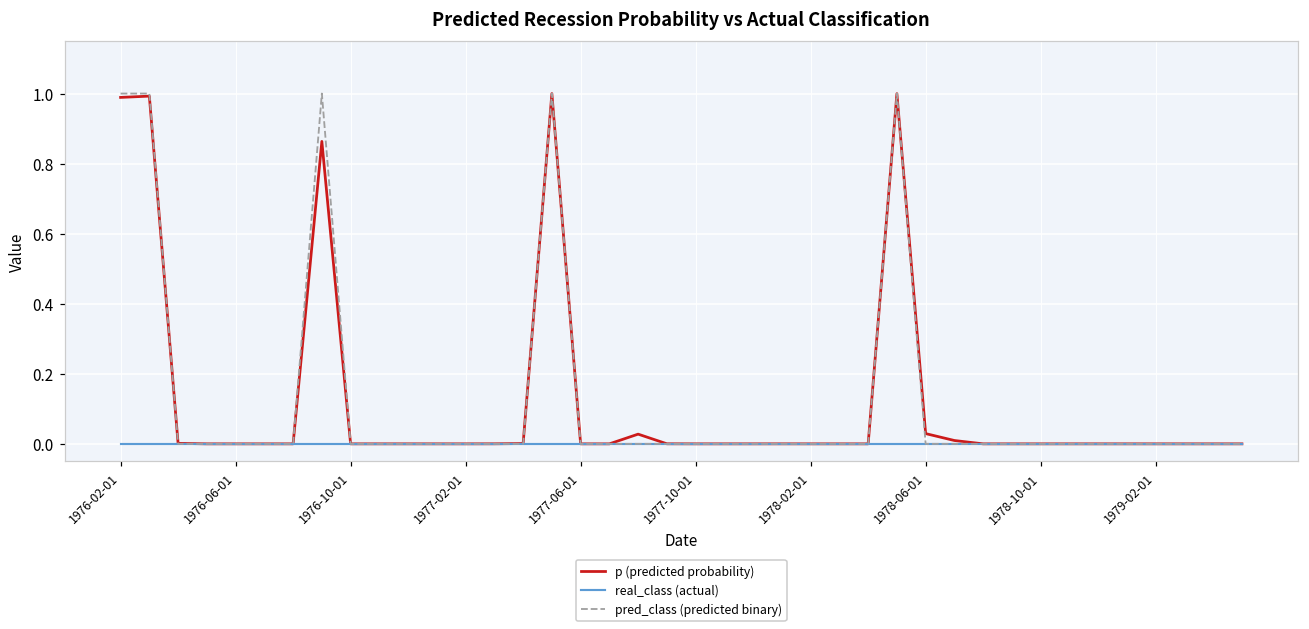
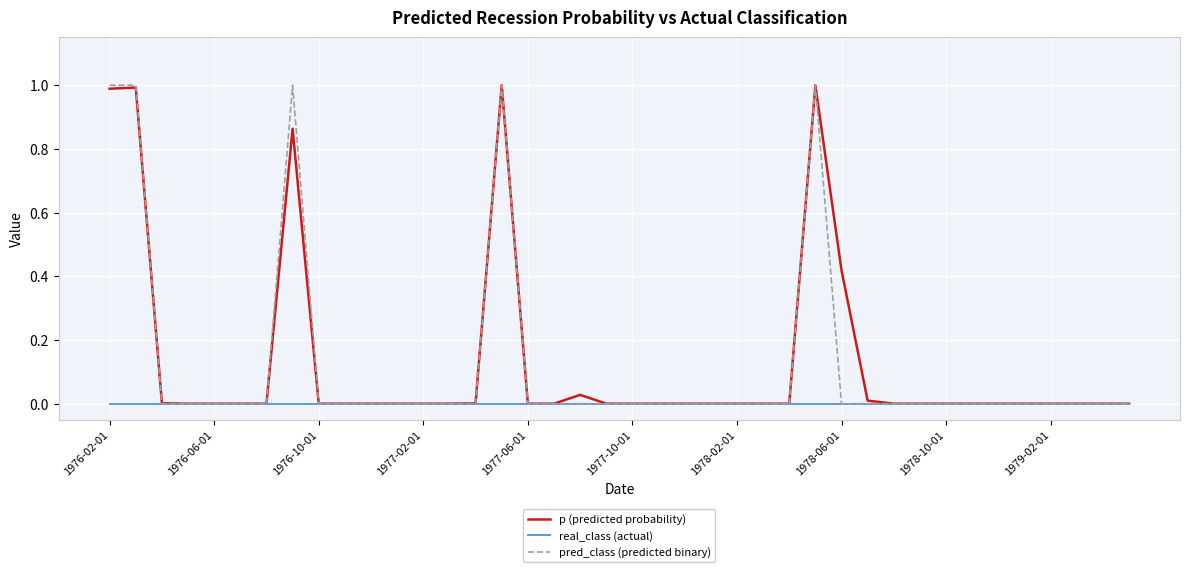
p (predicted probability), 1978-06-01: 0.03 -> 0.42
